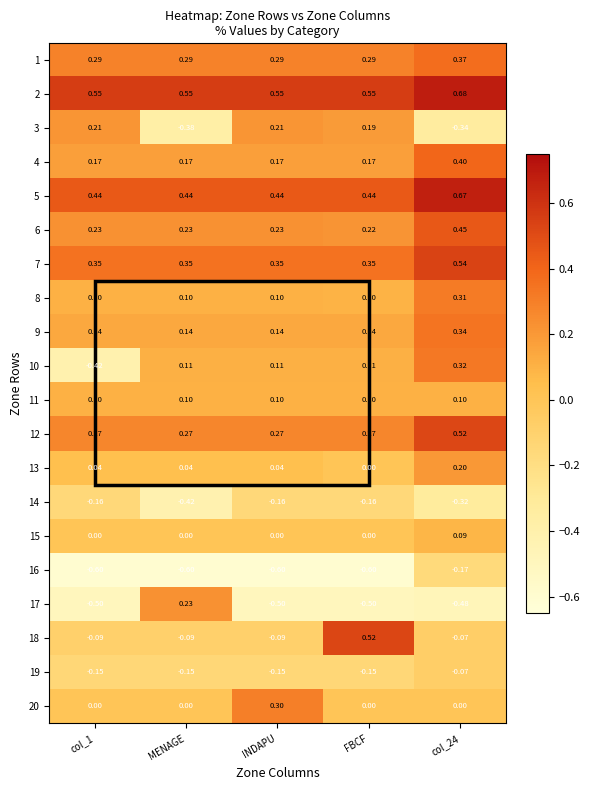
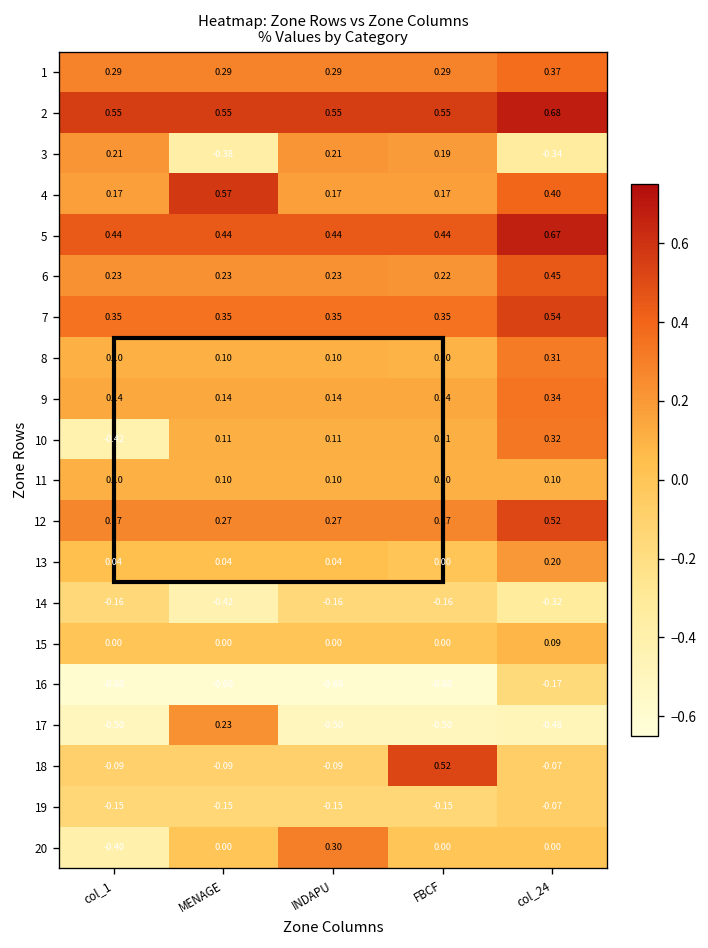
4, MENAGE: 0.17 -> 0.57
20, col_1: 0.00 -> -0.40
